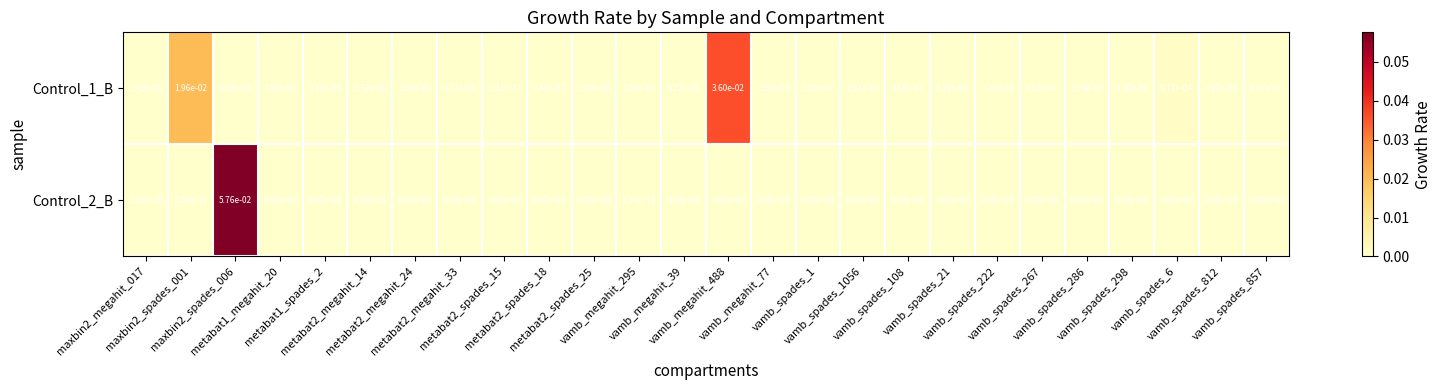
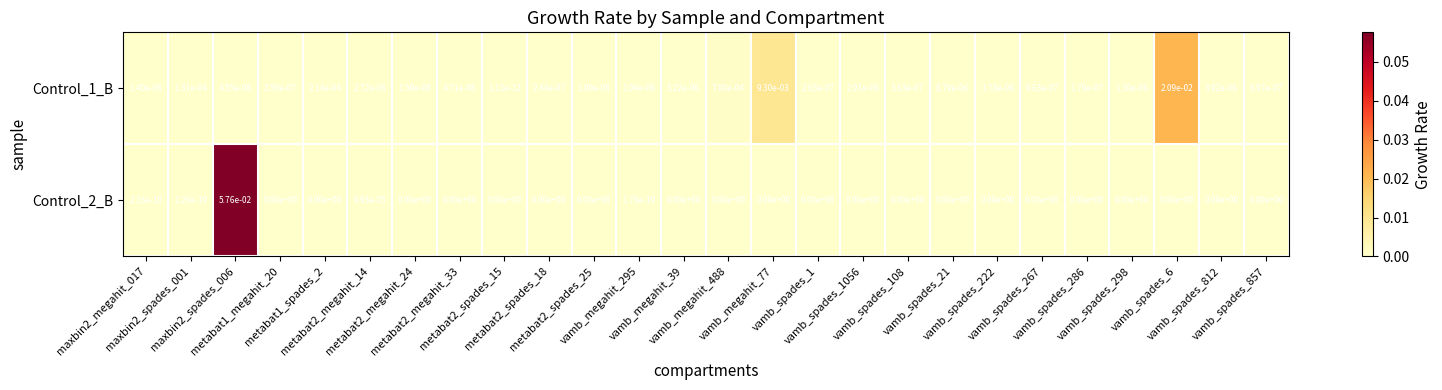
Control_1_B, maxbin2_spades_001: 1.96e-02 -> 1.31e-04
Control_1_B, vamb_megahit_488: 3.60e-02 -> 7.00e-04
Control_1_B, vamb_megahit_77: 1.30e-04 -> 9.30e-03
Control_1_B, vamb_spades_6: 9.72e-04 -> 2.09e-02
